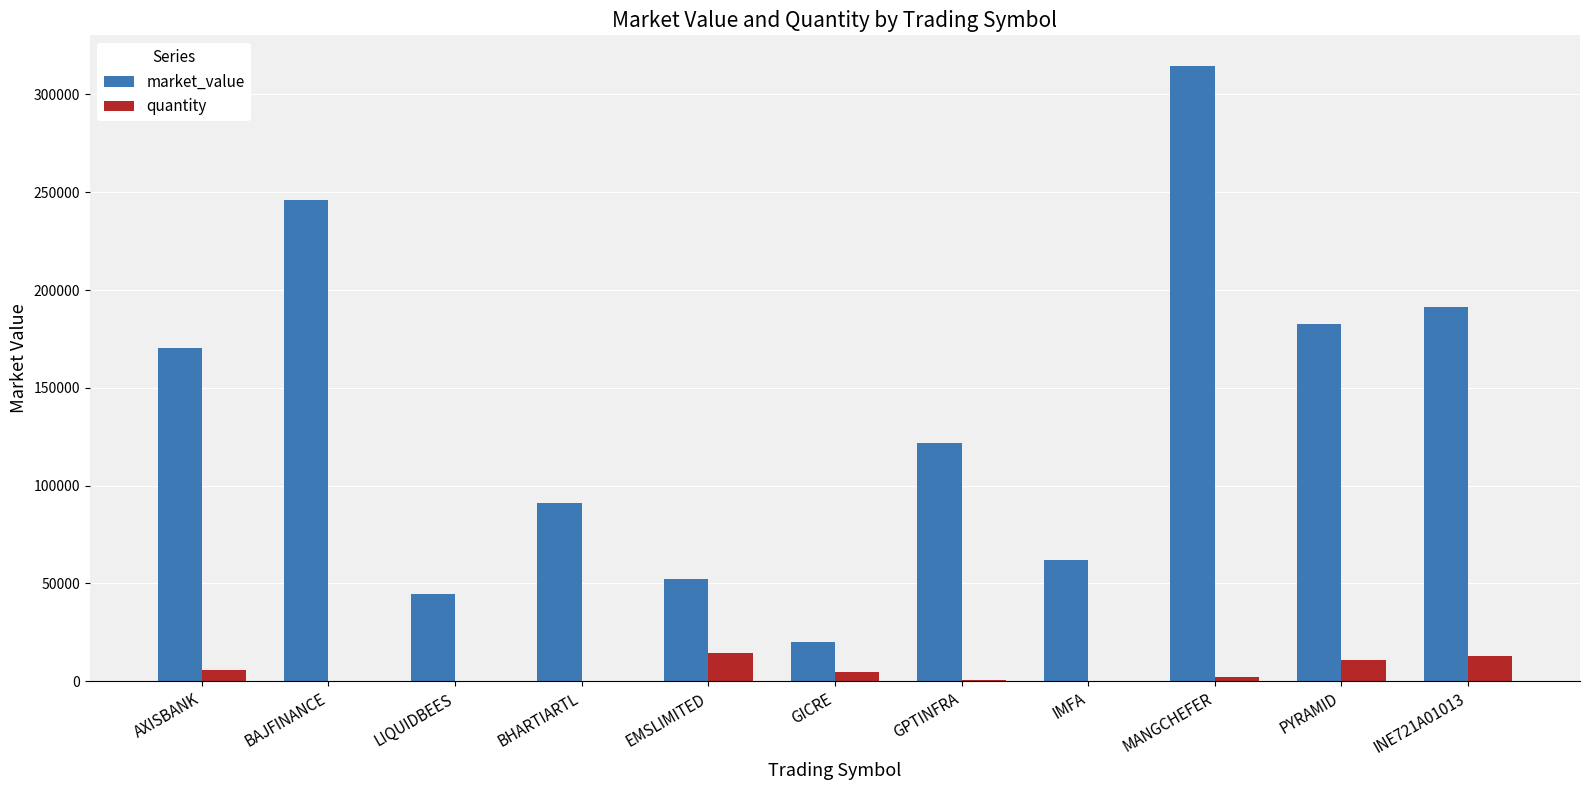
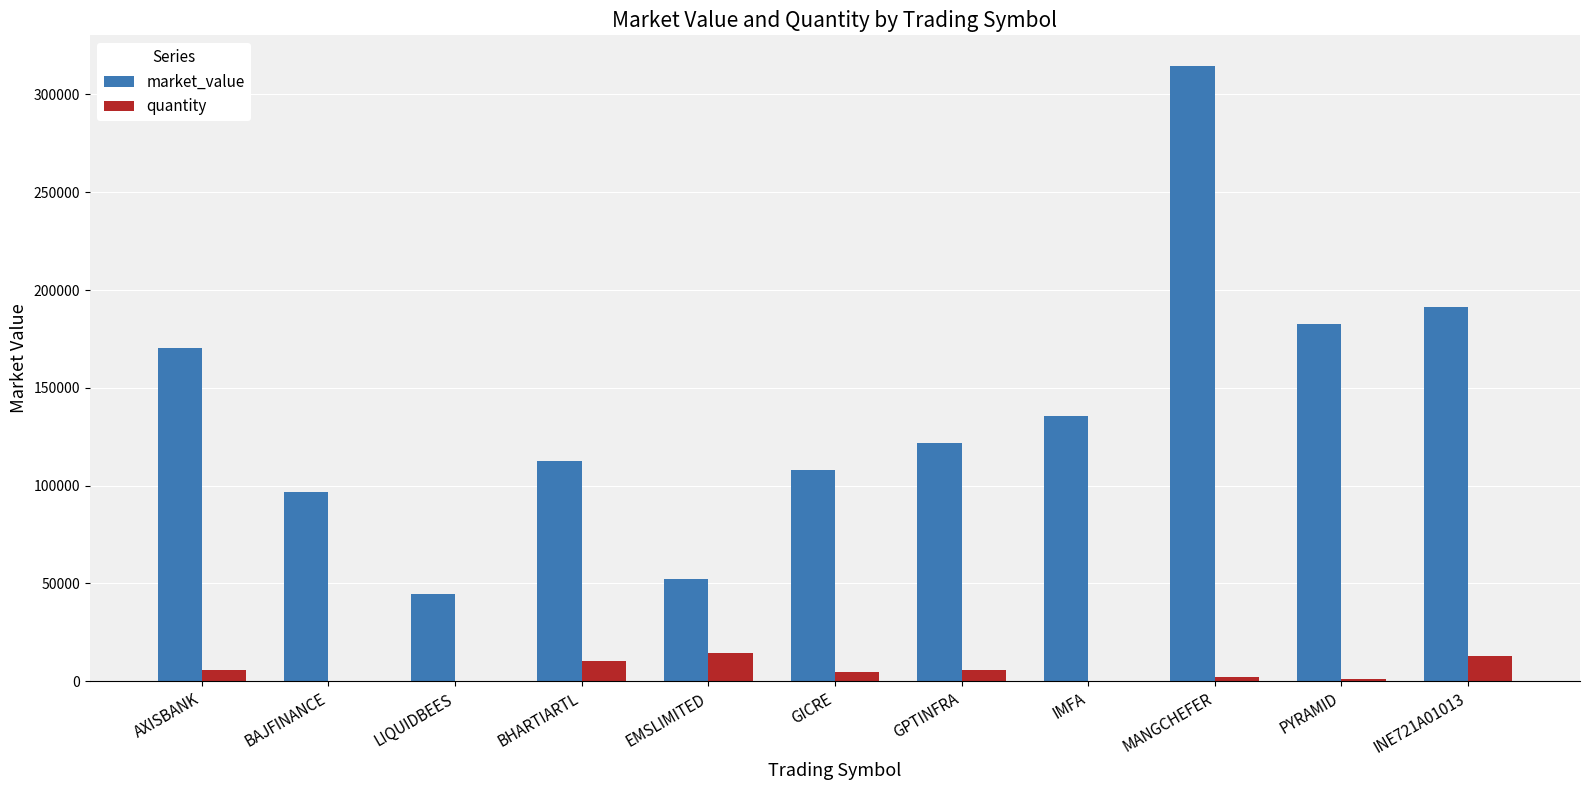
market_value, BAJFINANCE: 246000 -> 97000
market_value, BHARTIARTL: 91000 -> 112000
quantity, BHARTIARTL: 0 -> 10000
market_value, GICRE: 20000 -> 108000
quantity, GPTINFRA: 1000 -> 6000
market_value, IMFA: 62000 -> 136000
quantity, PYRAMID: 11000 -> 1000
